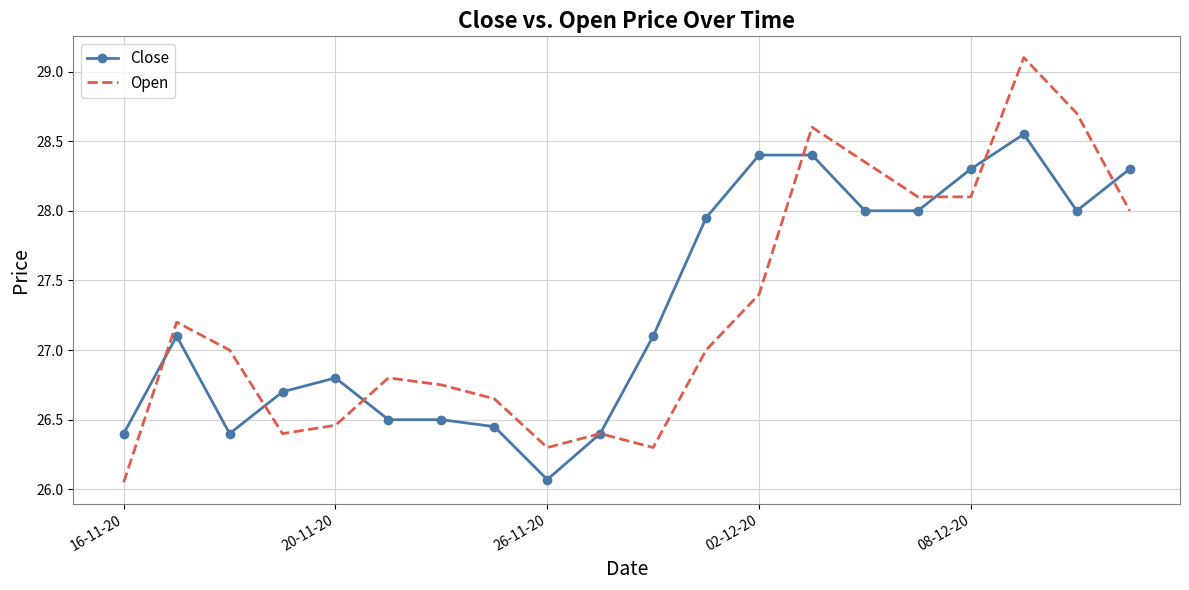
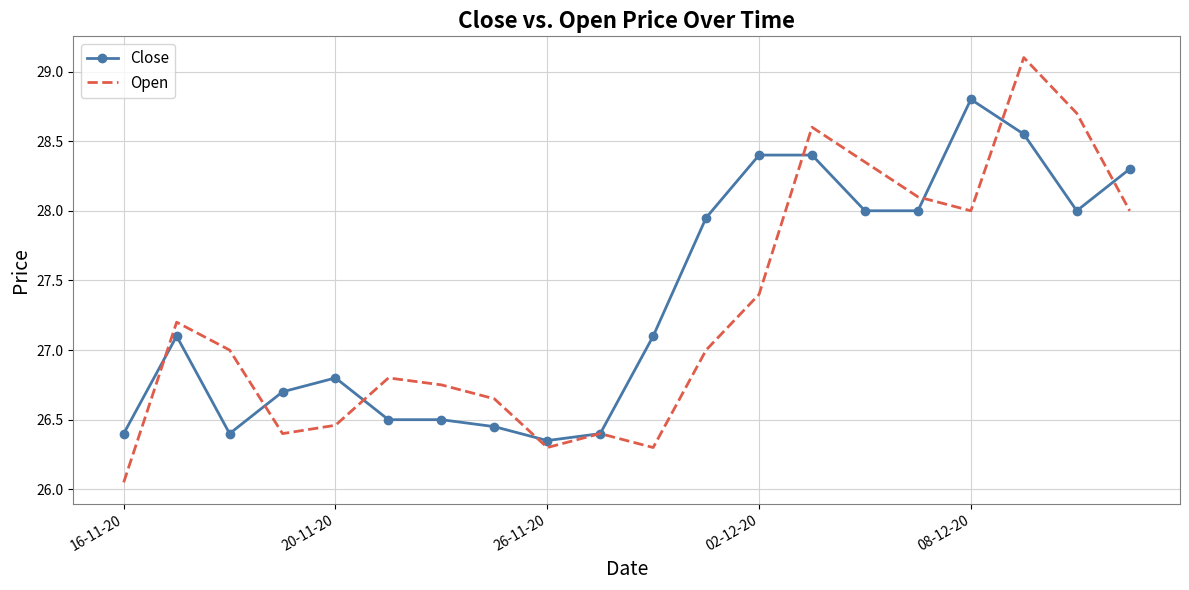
Close, 26-11-20: 26.07 -> 26.35
Close, 08-12-20: 28.3 -> 28.8
Open, 08-12-20: 28.1 -> 28.0
